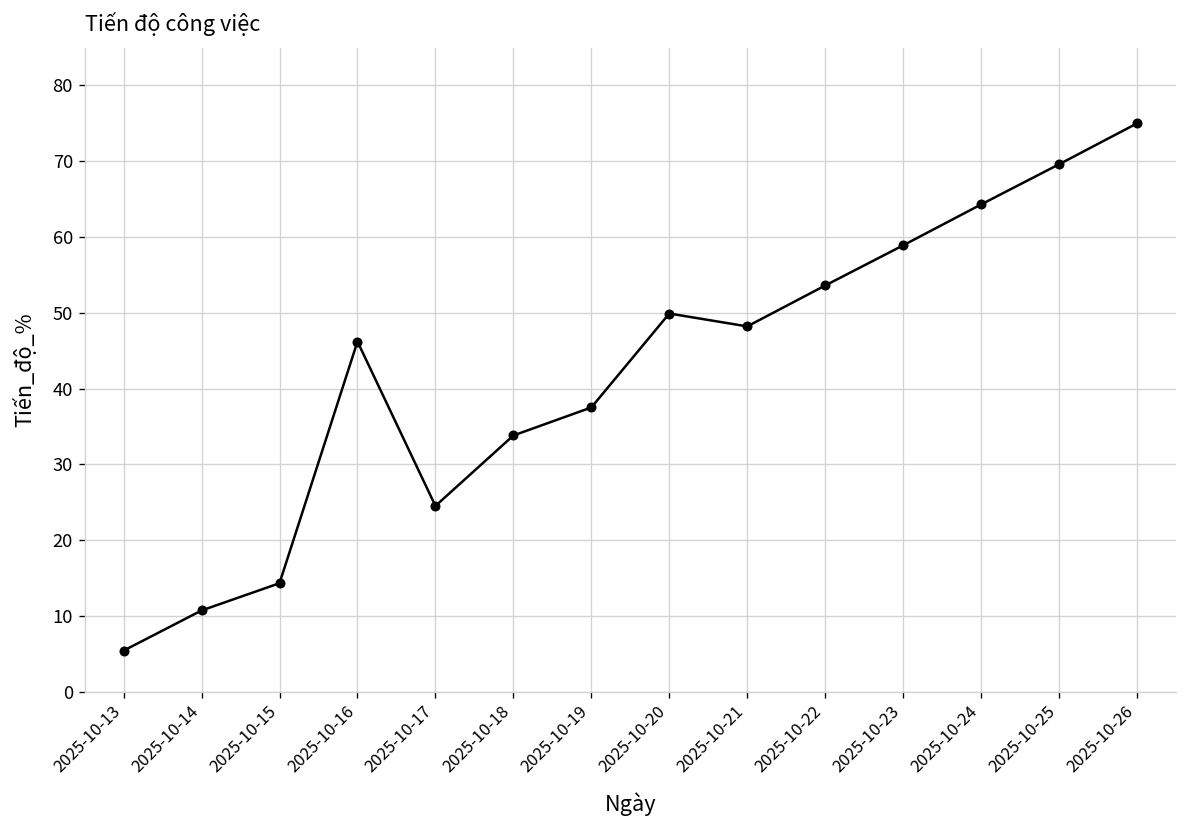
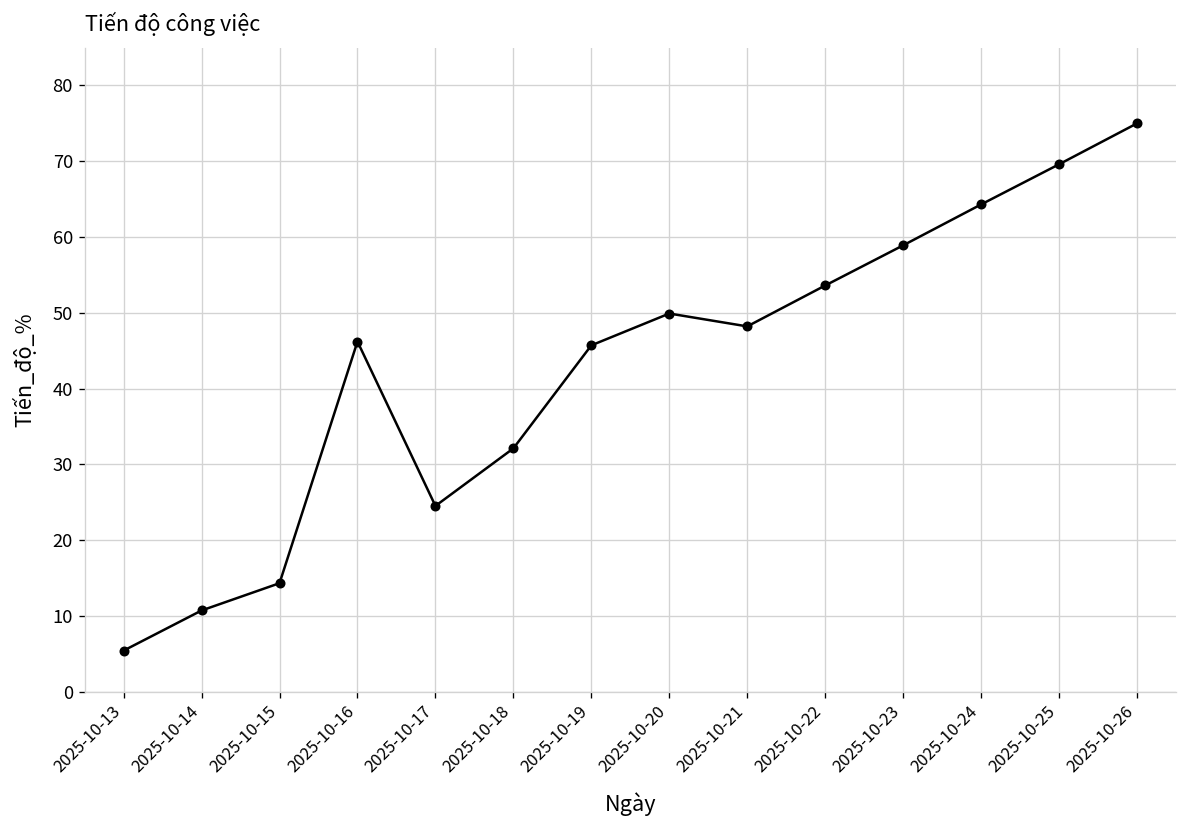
2025-10-18: 34 -> 32
2025-10-19: 38 -> 46
